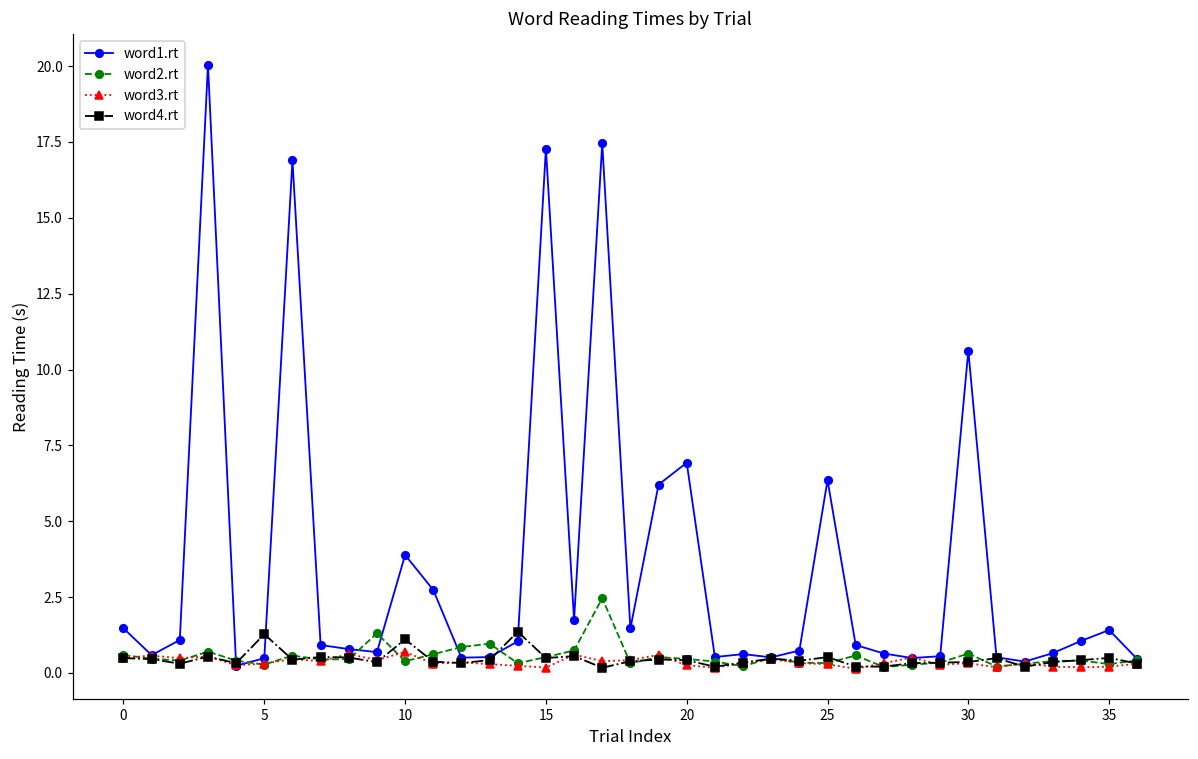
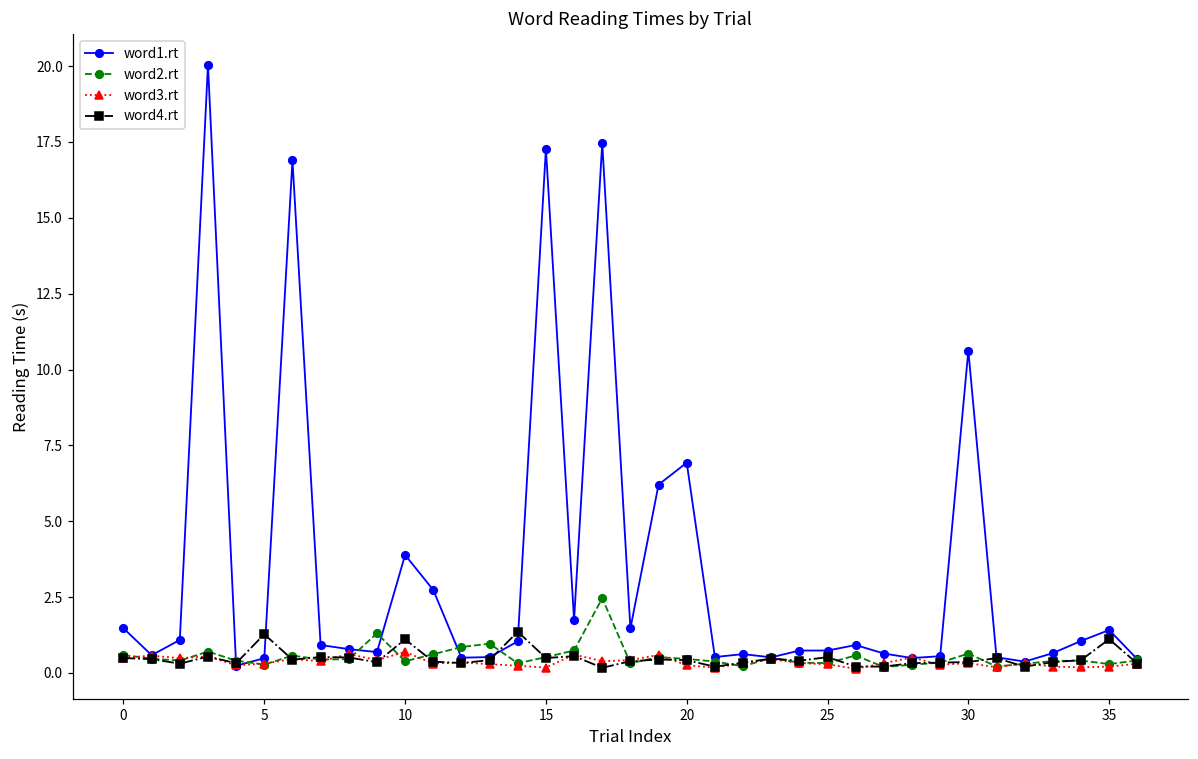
word1.rt, 25: 6.4 -> 0.7
word4.rt, 35: 0.5 -> 1.1
